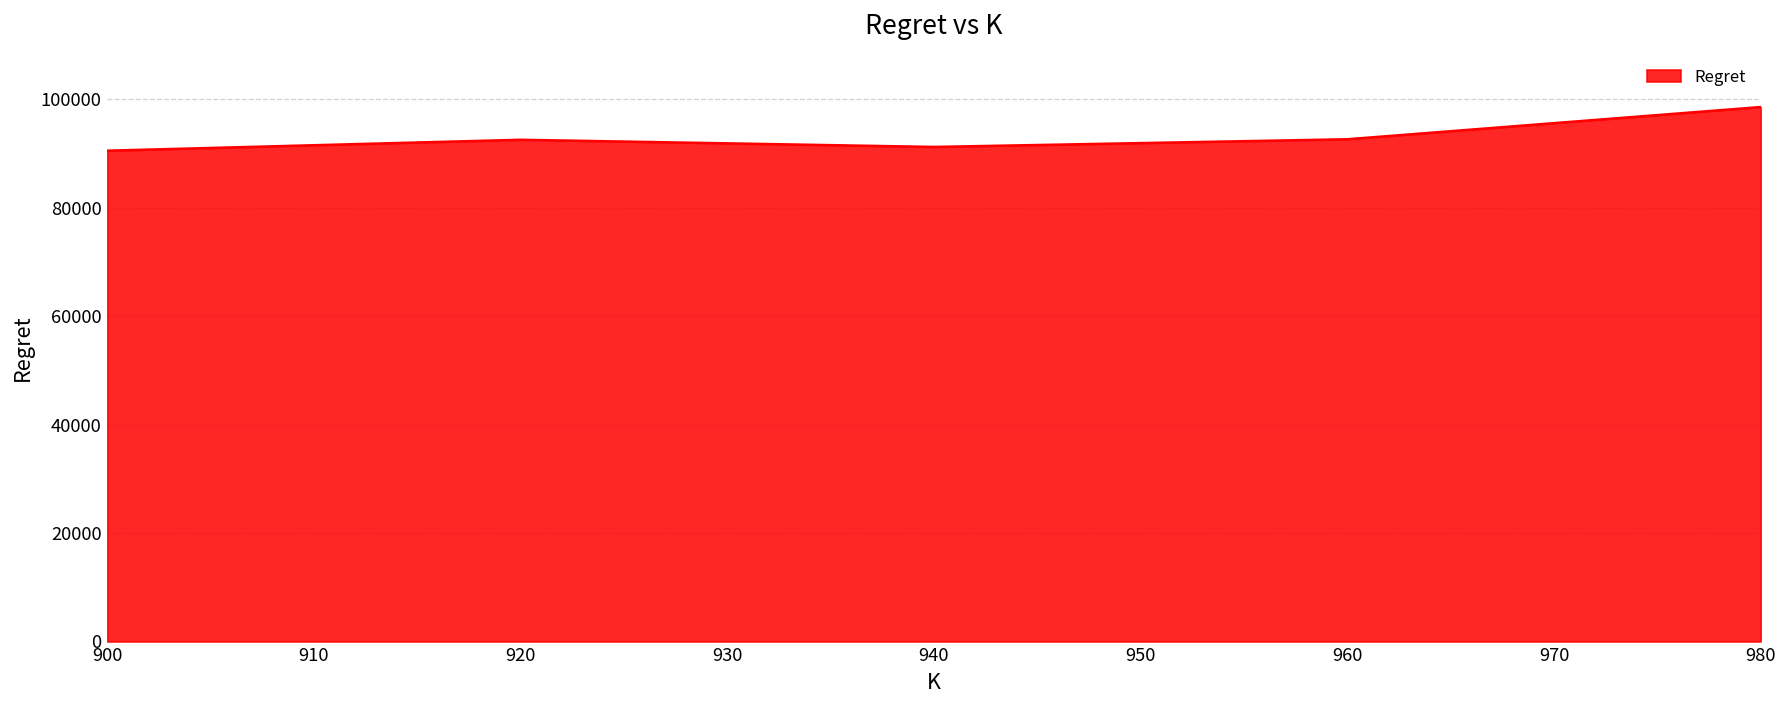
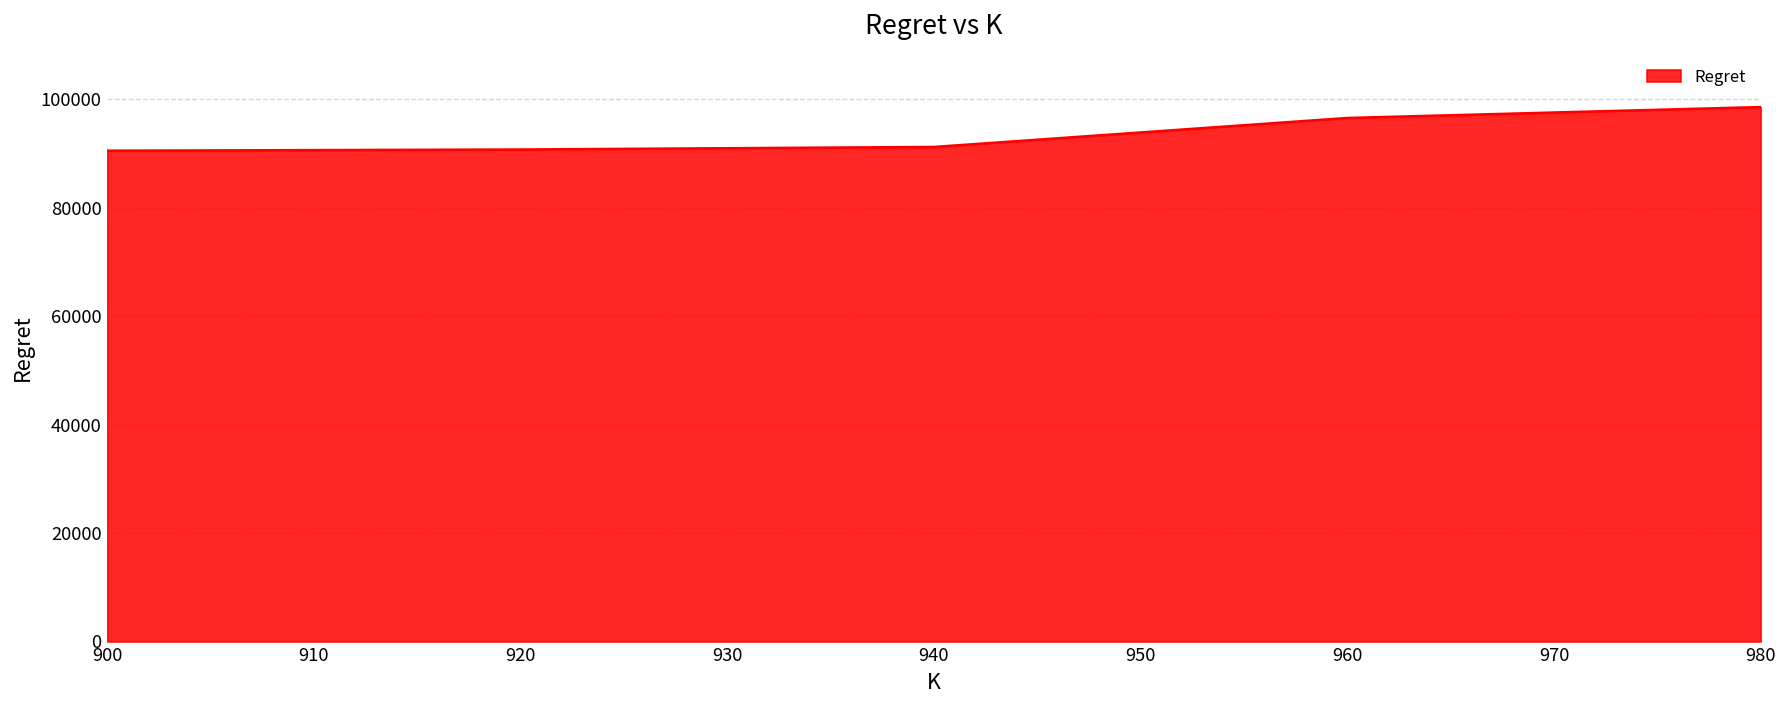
920: 93000 -> 91000
960: 93000 -> 97000
